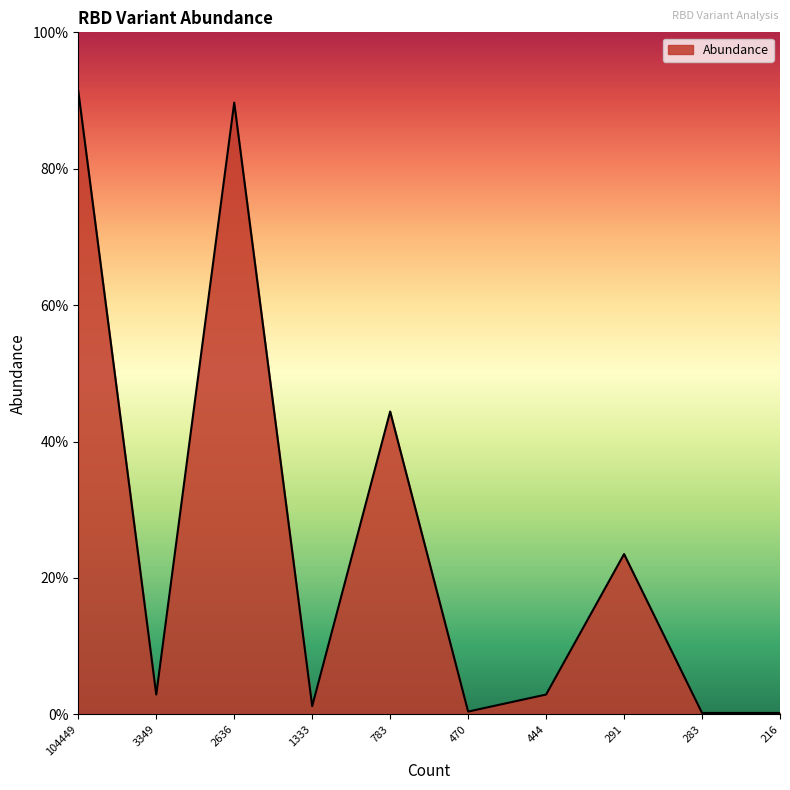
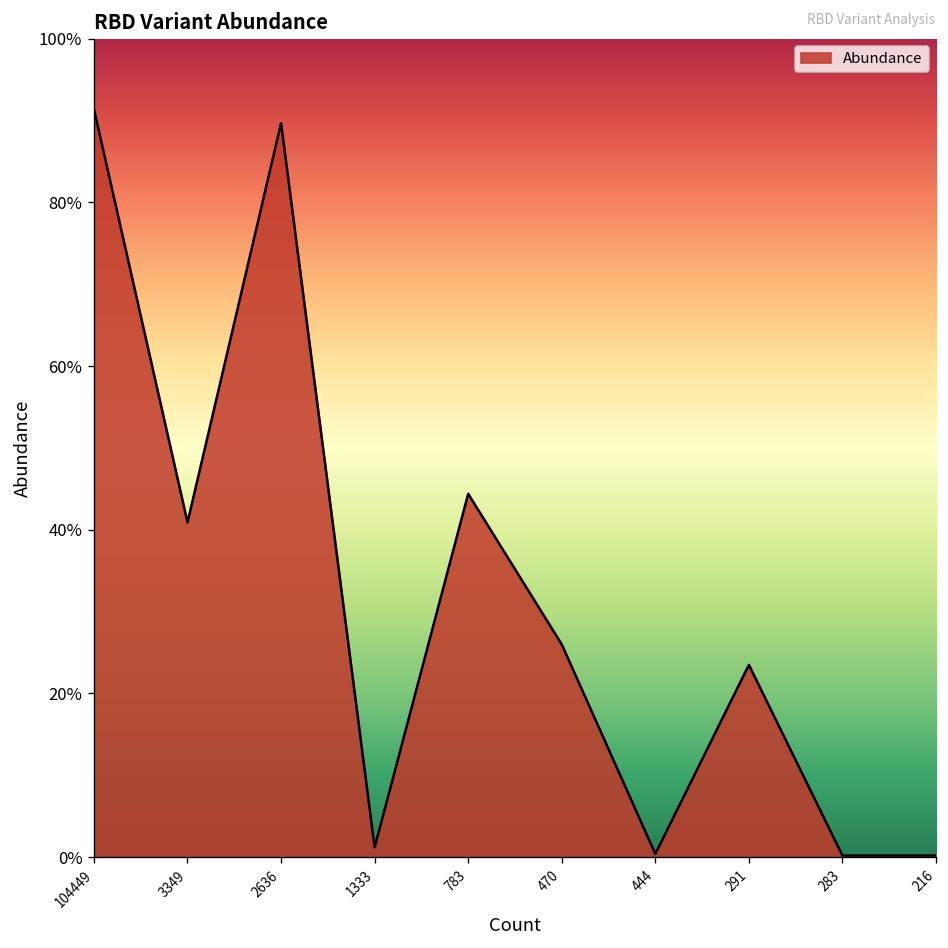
3349: 3% -> 41%
470: 0% -> 26%
444: 3% -> 0%
